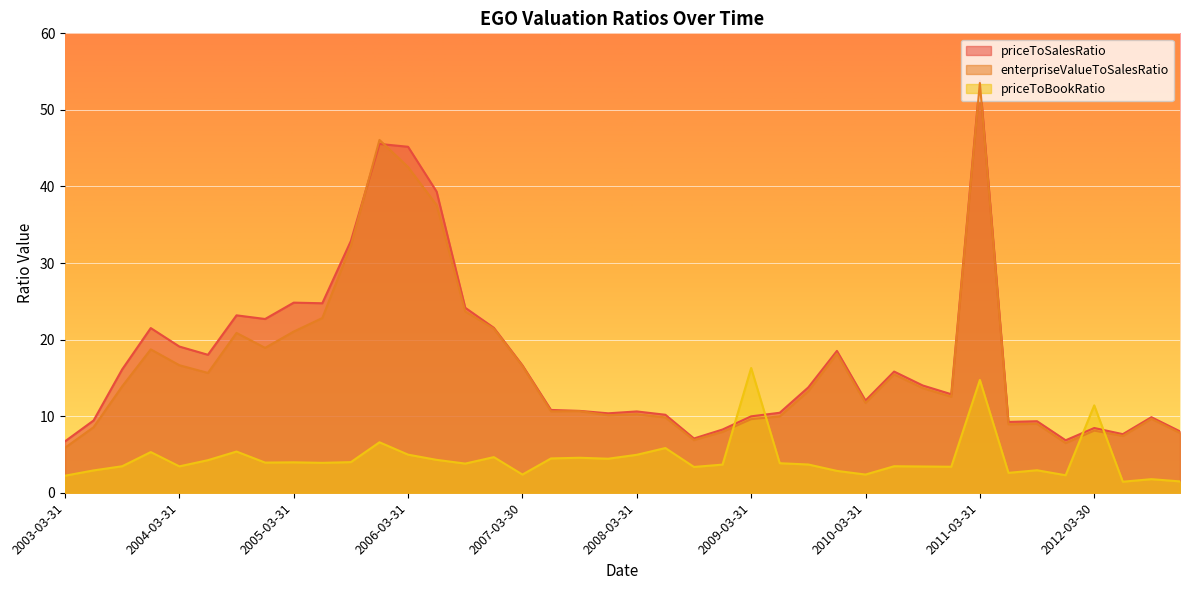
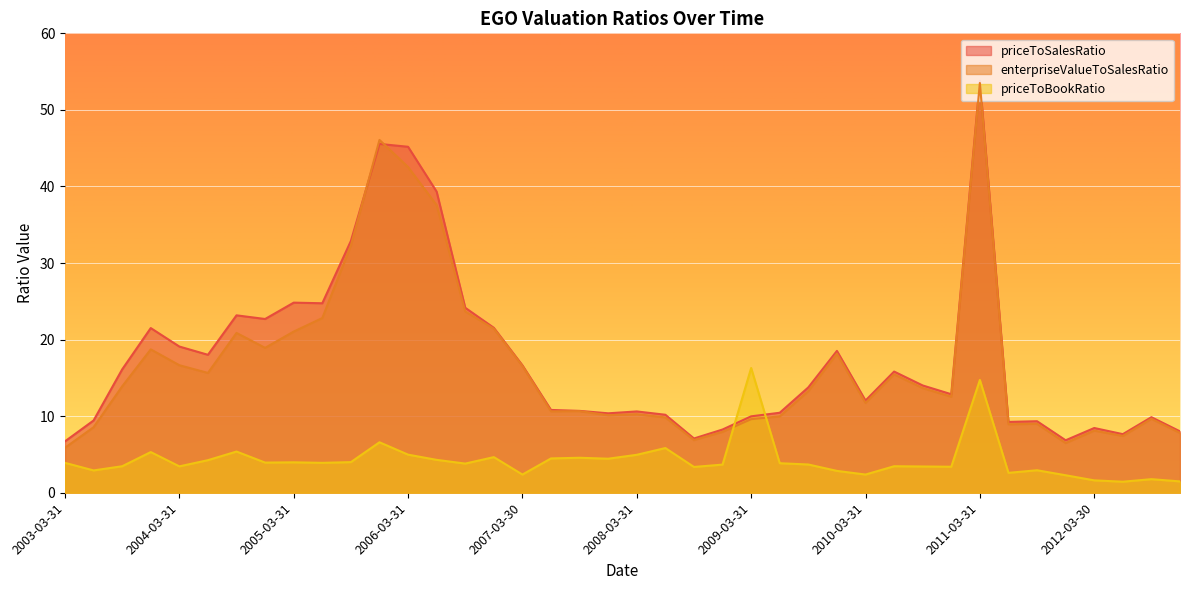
priceToBookRatio, 2003-03-31: 2 -> 4
priceToBookRatio, 2012-03-30: 11 -> 2
